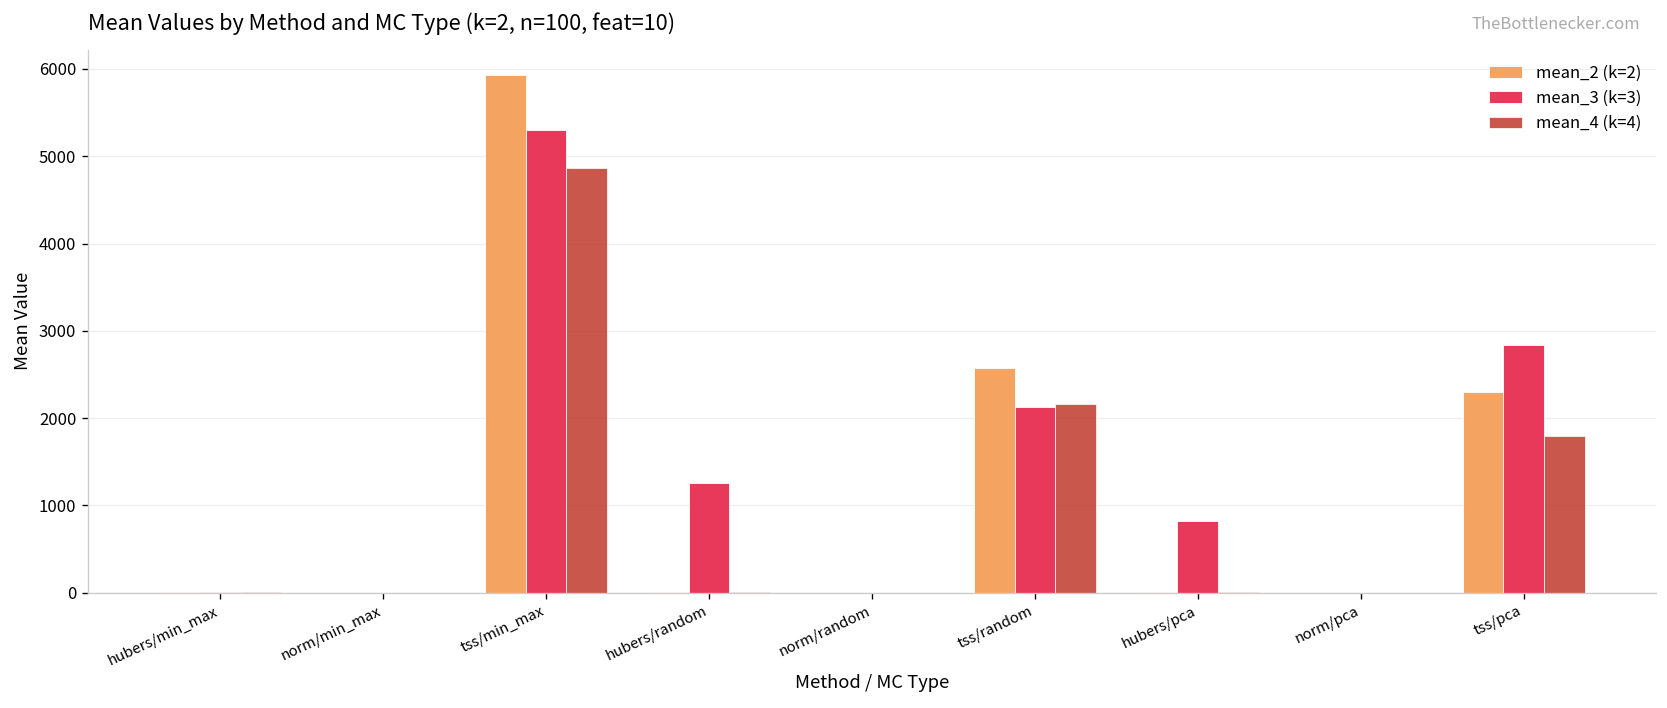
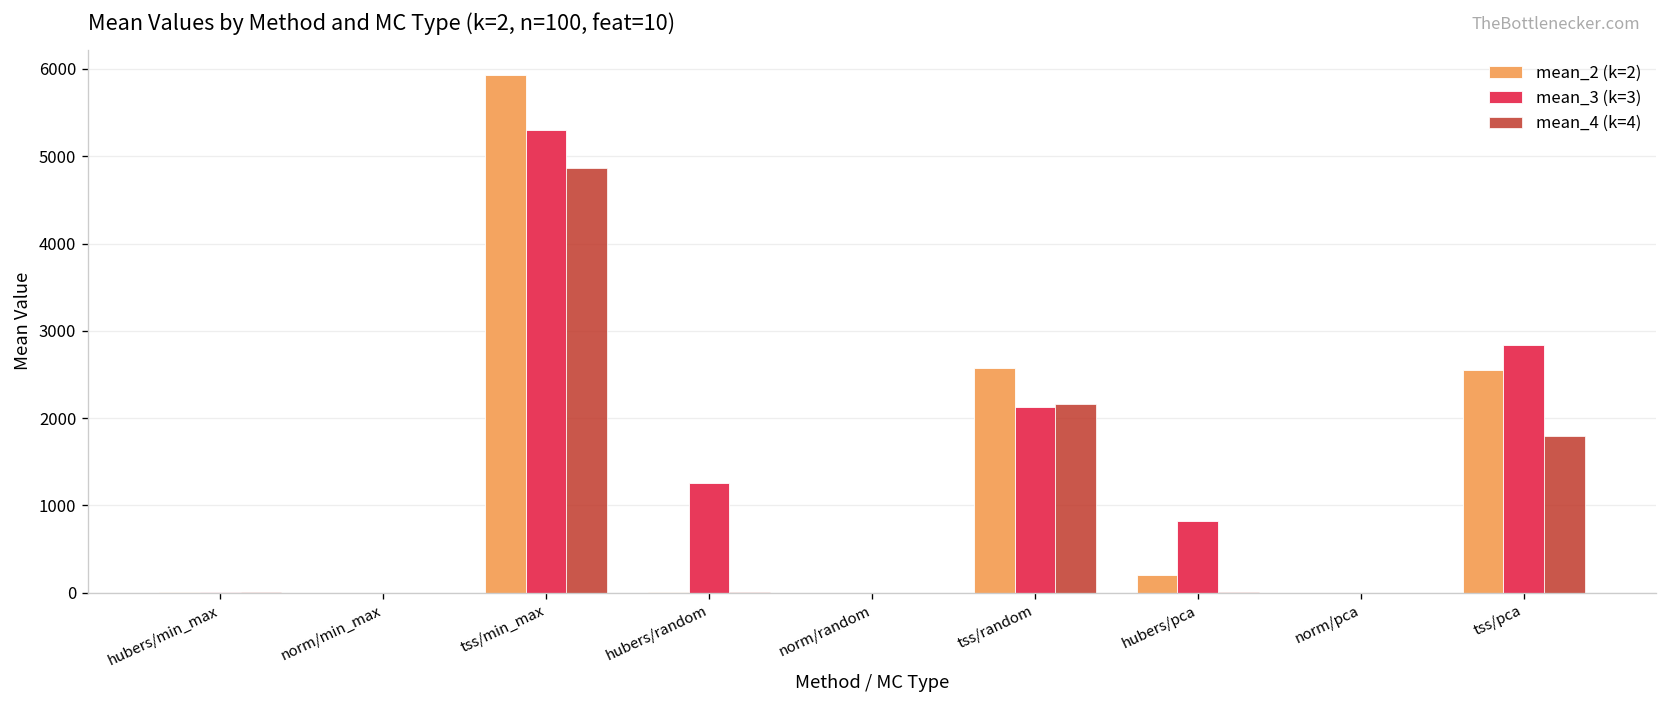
mean_2 (k=2), hubers/pca: 0 -> 200
mean_2 (k=2), tss/pca: 2300 -> 2600
